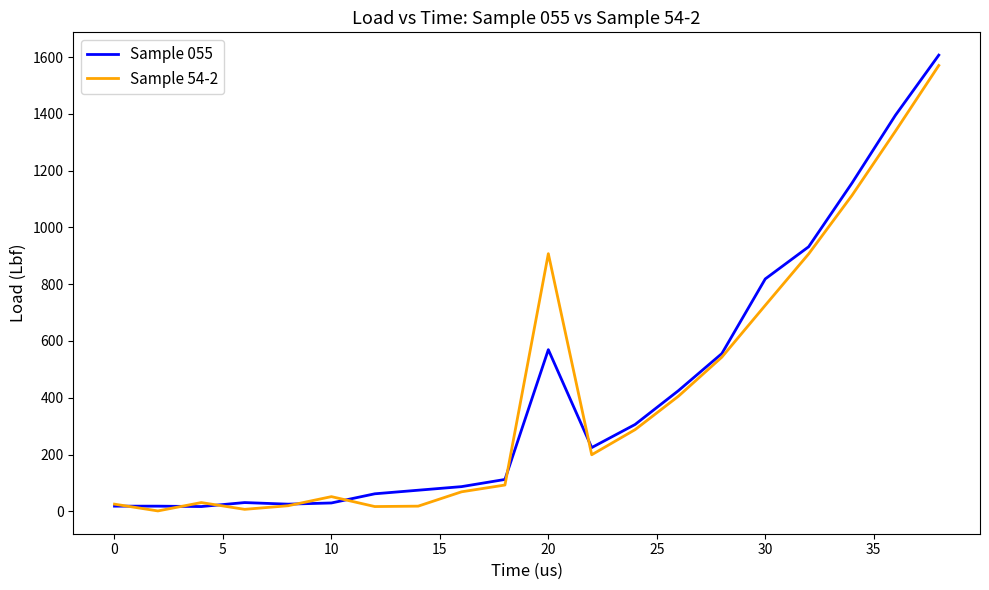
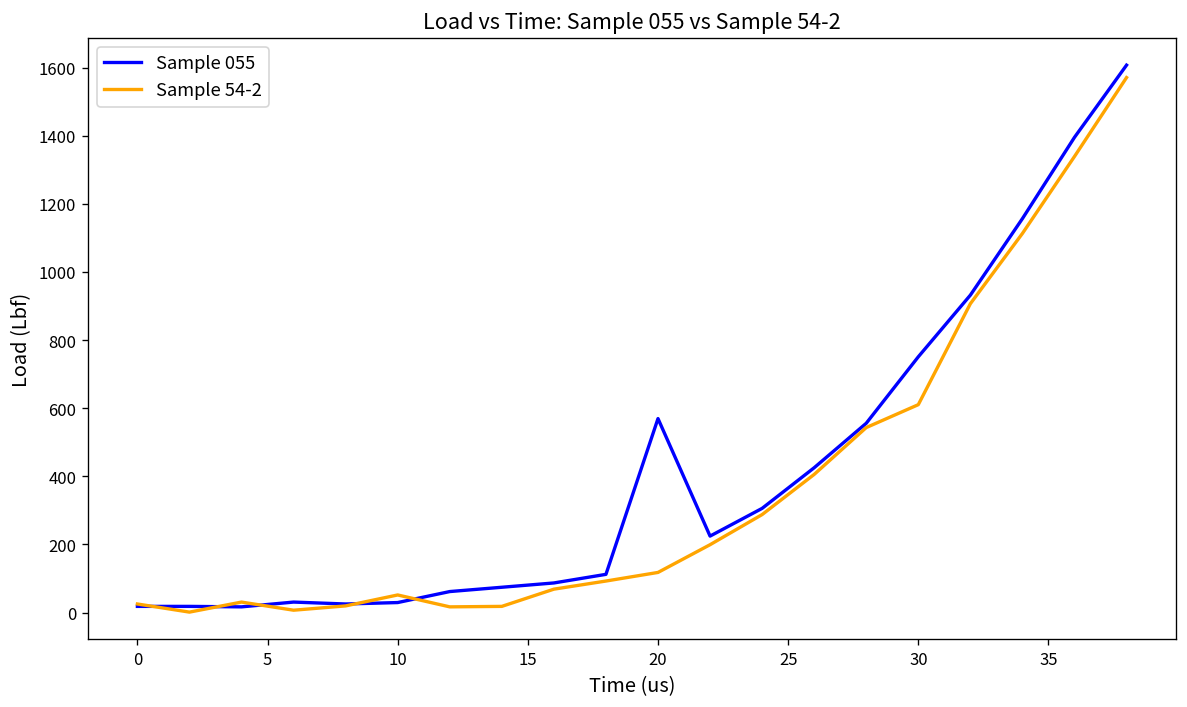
Sample 54-2, 20: 910 -> 120
Sample 055, 30: 820 -> 750
Sample 54-2, 30: 730 -> 610
